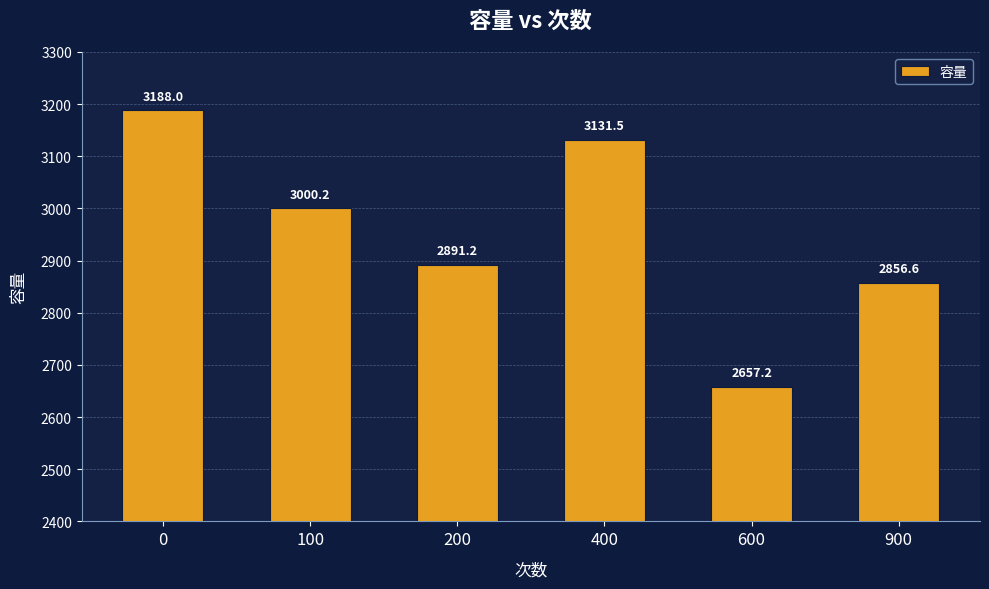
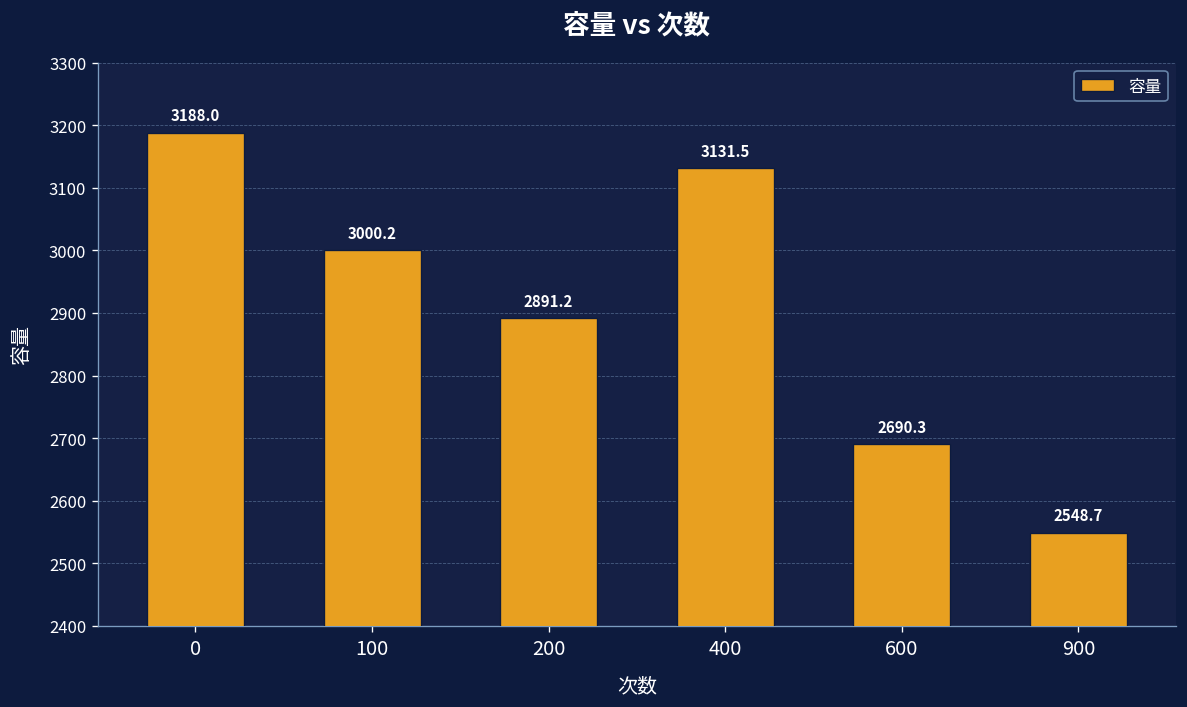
600: 2657.2 -> 2690.3
900: 2856.6 -> 2548.7
